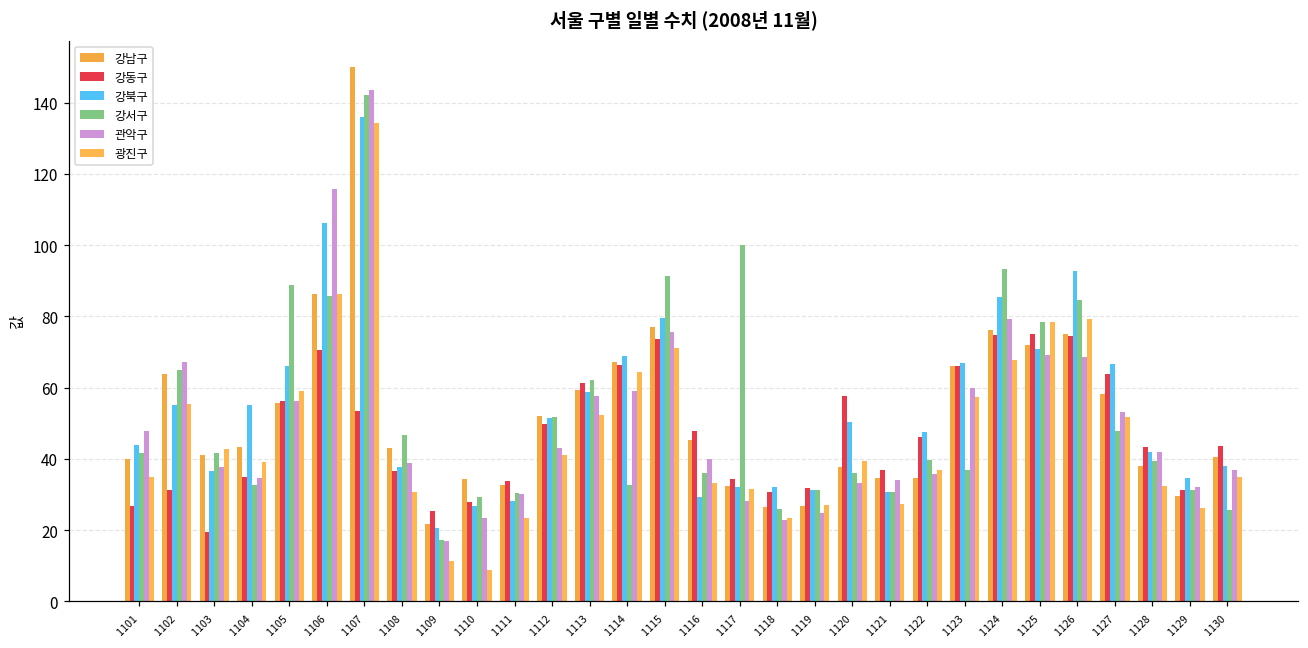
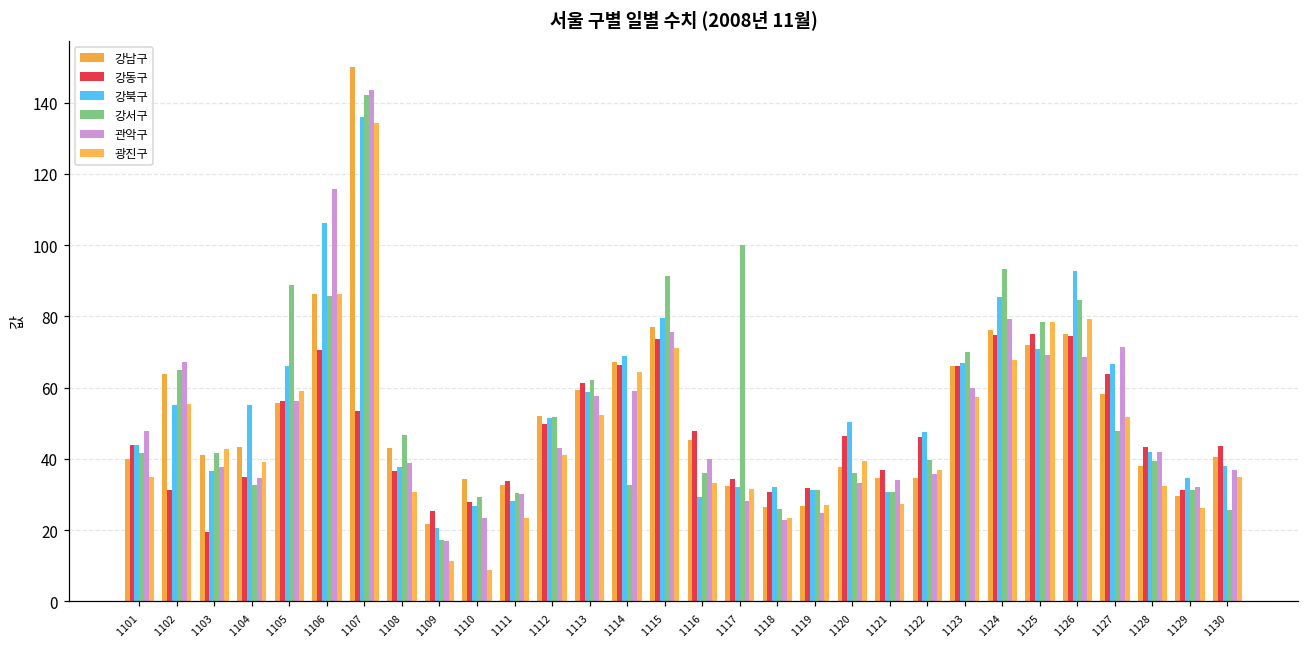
강동구, 1101: 27 -> 44
강동구, 1120: 58 -> 46
강서구, 1123: 37 -> 70
관악구, 1127: 53 -> 71
